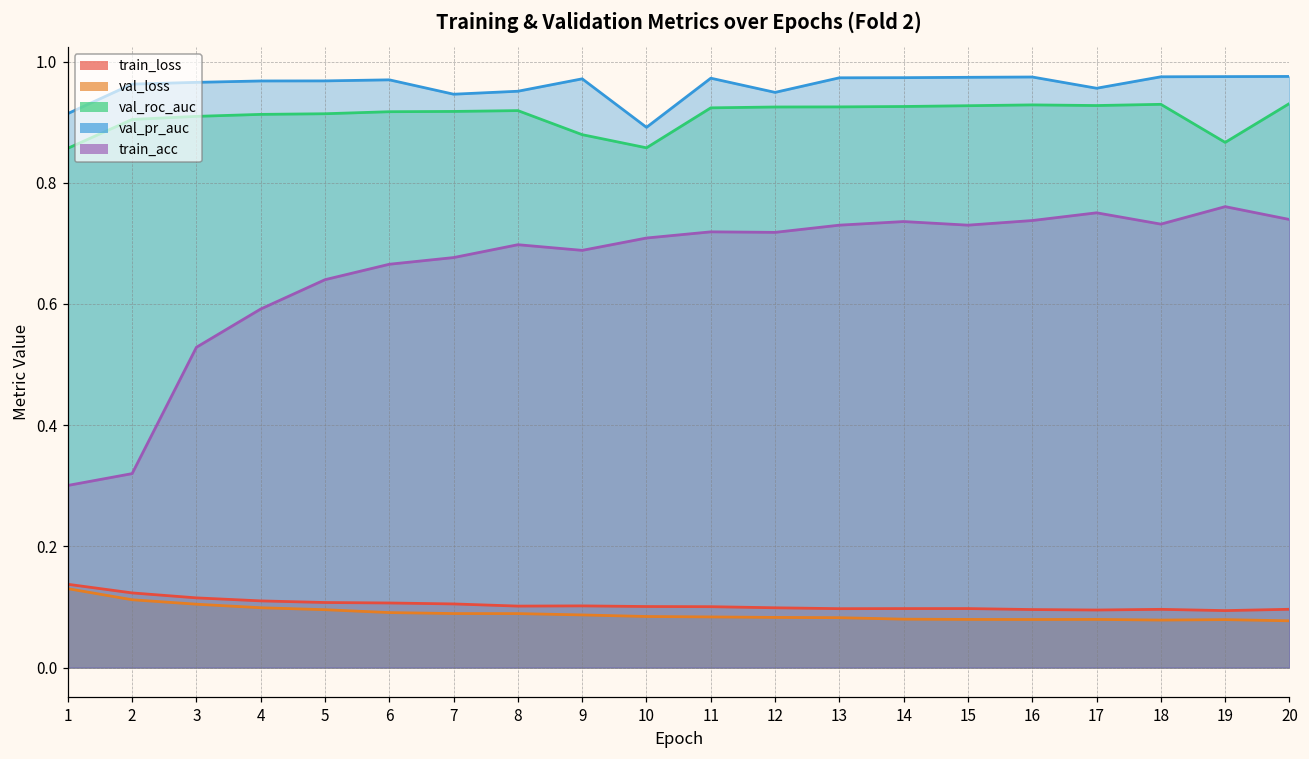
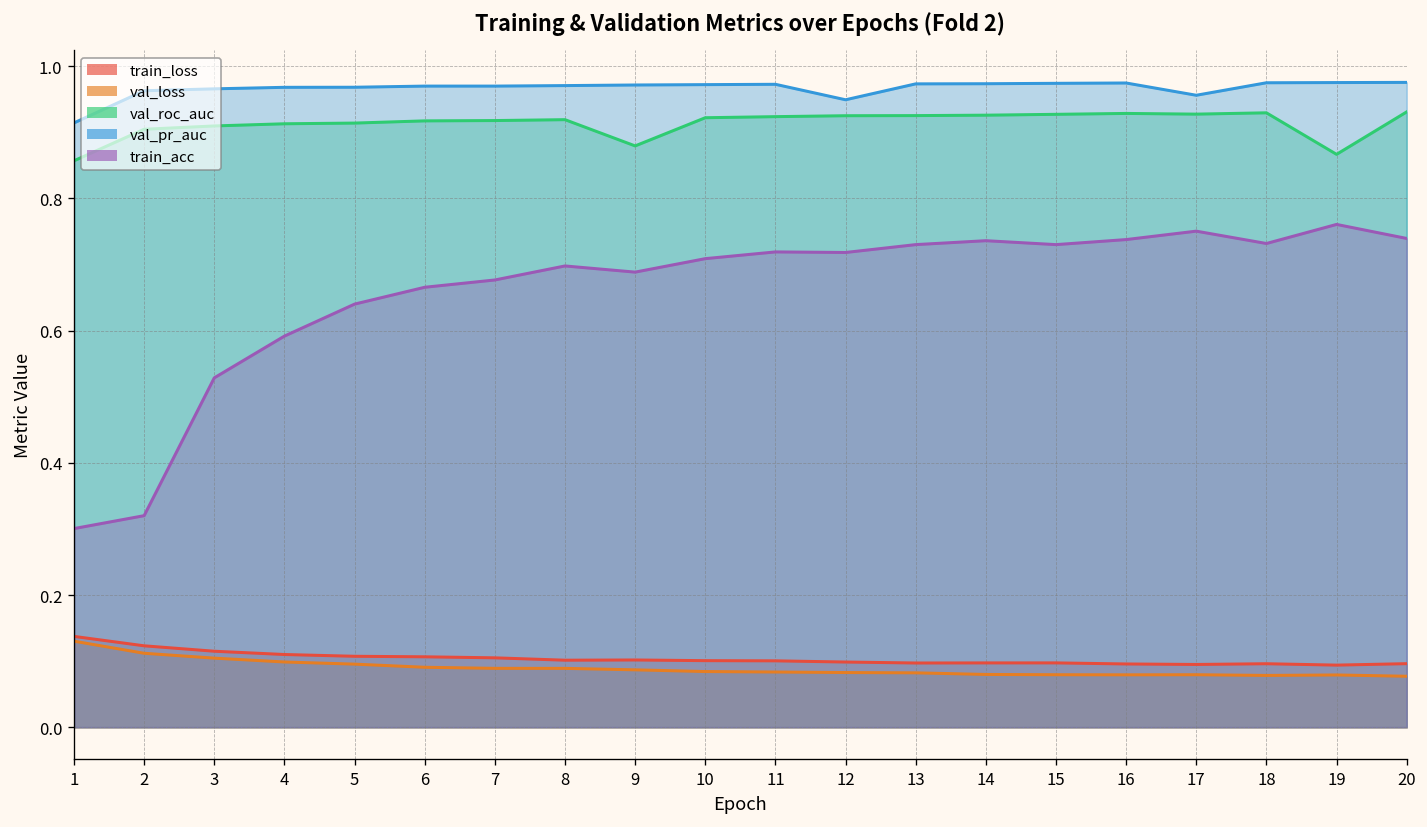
val_pr_auc, 7: 0.95 -> 0.97
val_pr_auc, 8: 0.95 -> 0.97
val_roc_auc, 10: 0.86 -> 0.92
val_pr_auc, 10: 0.89 -> 0.97
